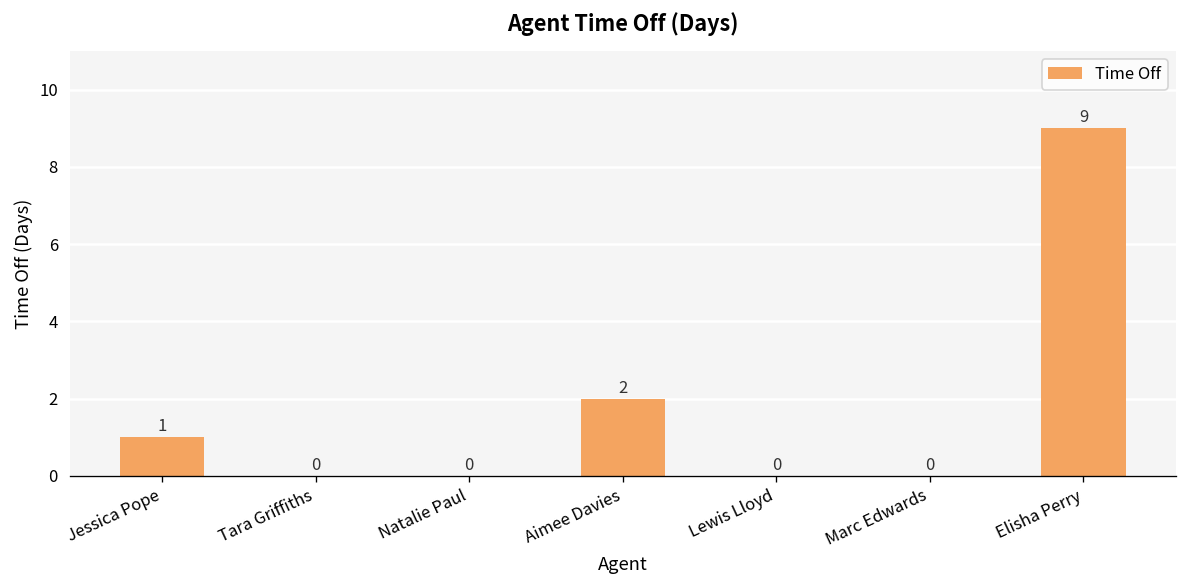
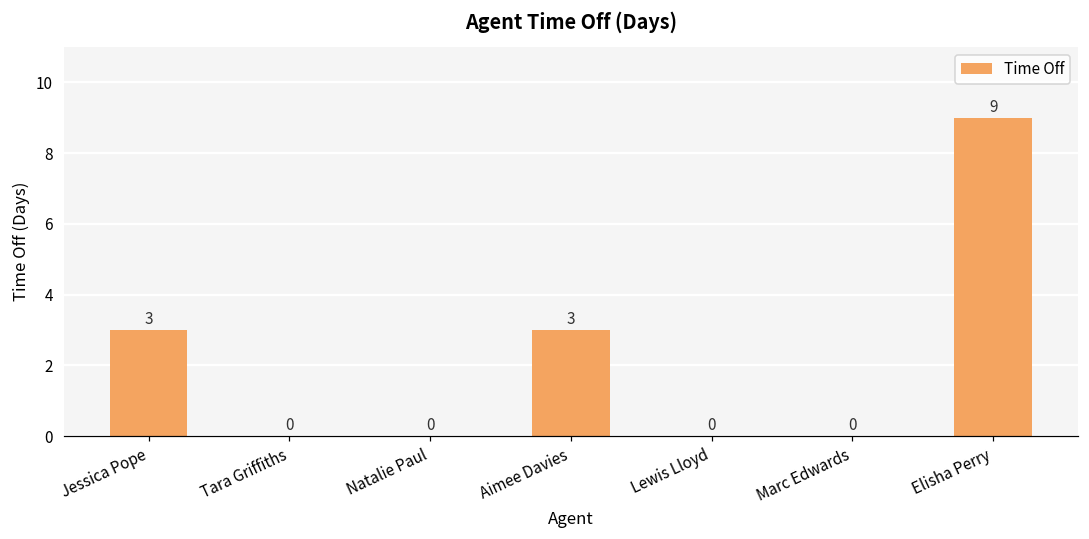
Jessica Pope: 1 -> 3
Aimee Davies: 2 -> 3
